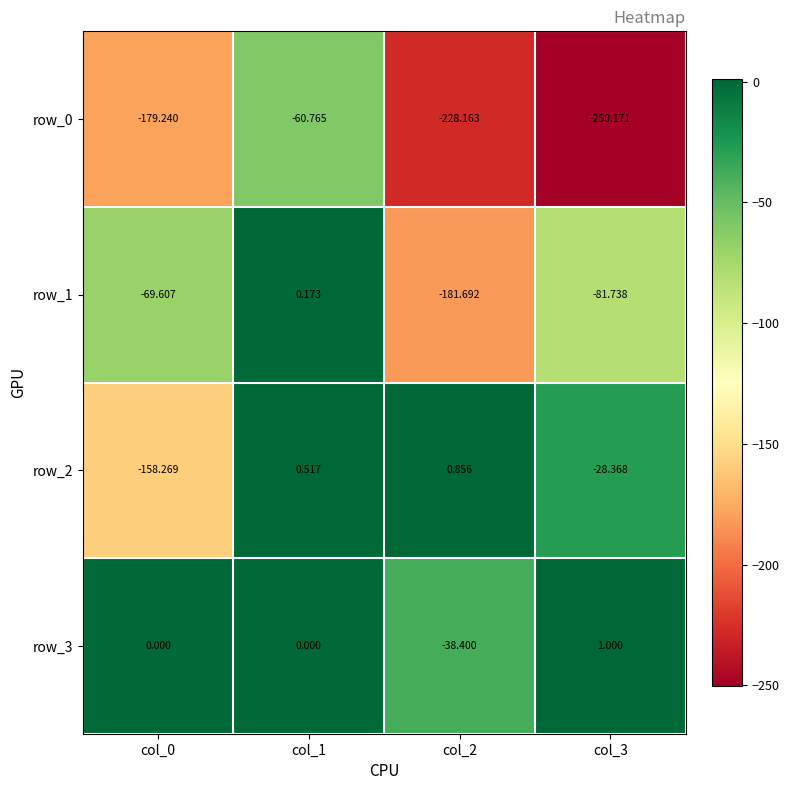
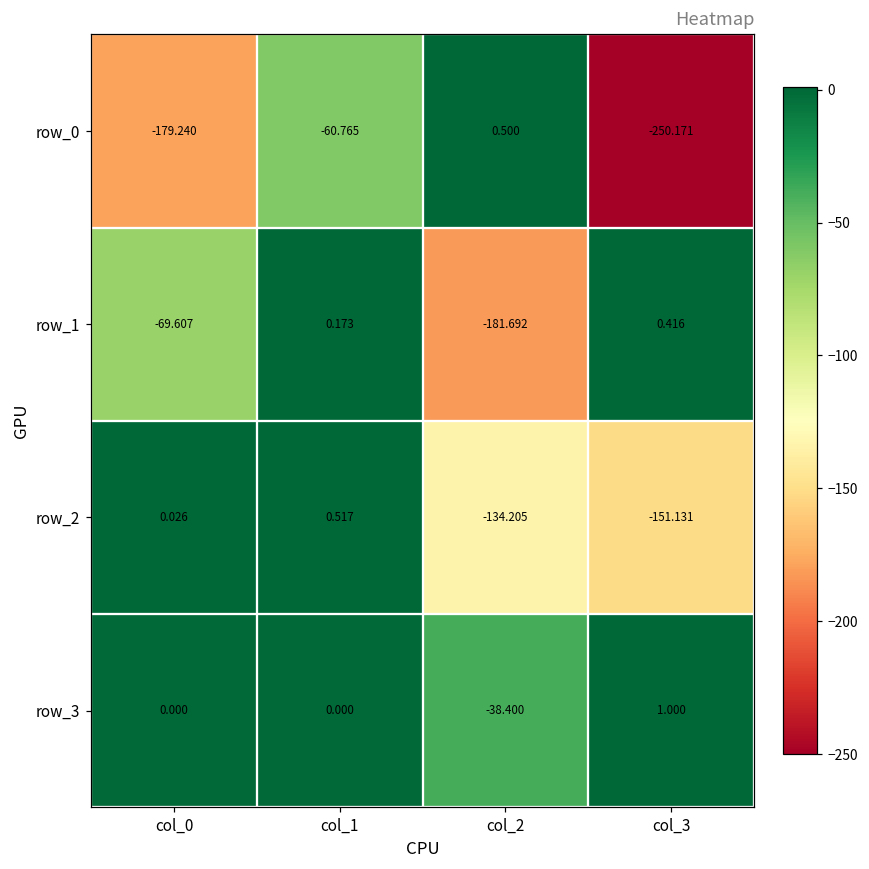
row_0, col_2: -228.163 -> 0.500
row_1, col_3: -81.738 -> 0.416
row_2, col_0: -158.269 -> 0.026
row_2, col_2: 0.856 -> -134.205
row_2, col_3: -28.368 -> -151.131
